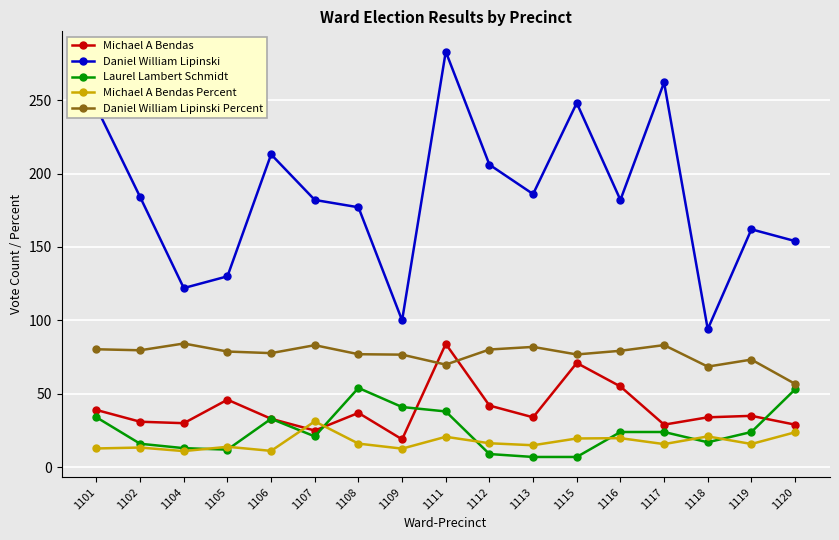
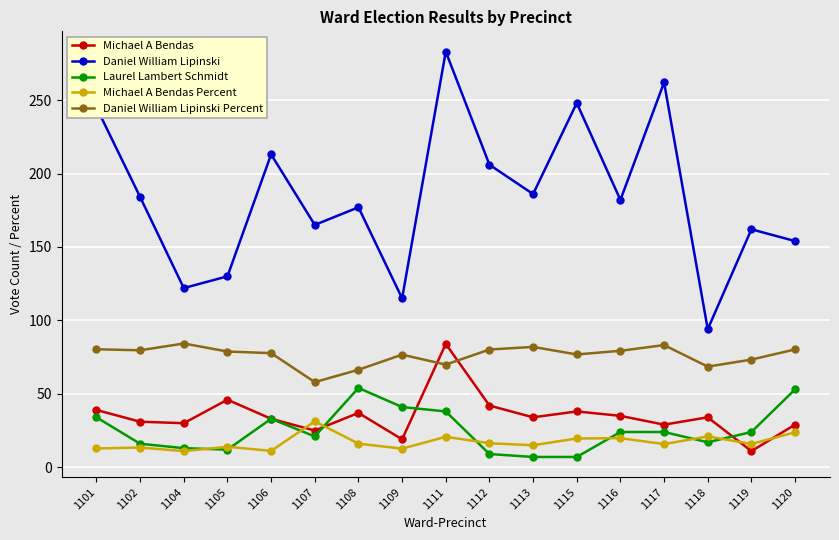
Daniel William Lipinski, 1107: 182 -> 165
Daniel William Lipinski Percent, 1107: 83 -> 58
Daniel William Lipinski Percent, 1108: 77 -> 66
Daniel William Lipinski, 1109: 100 -> 115
Michael A Bendas, 1115: 71 -> 38
Michael A Bendas, 1116: 55 -> 35
Michael A Bendas, 1119: 35 -> 11
Daniel William Lipinski Percent, 1120: 57 -> 80
